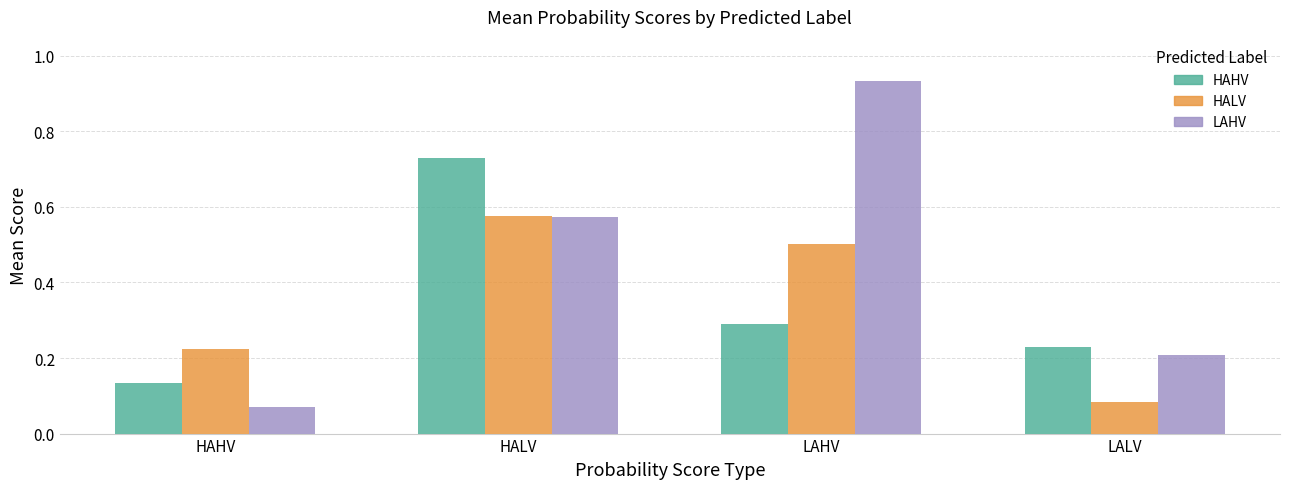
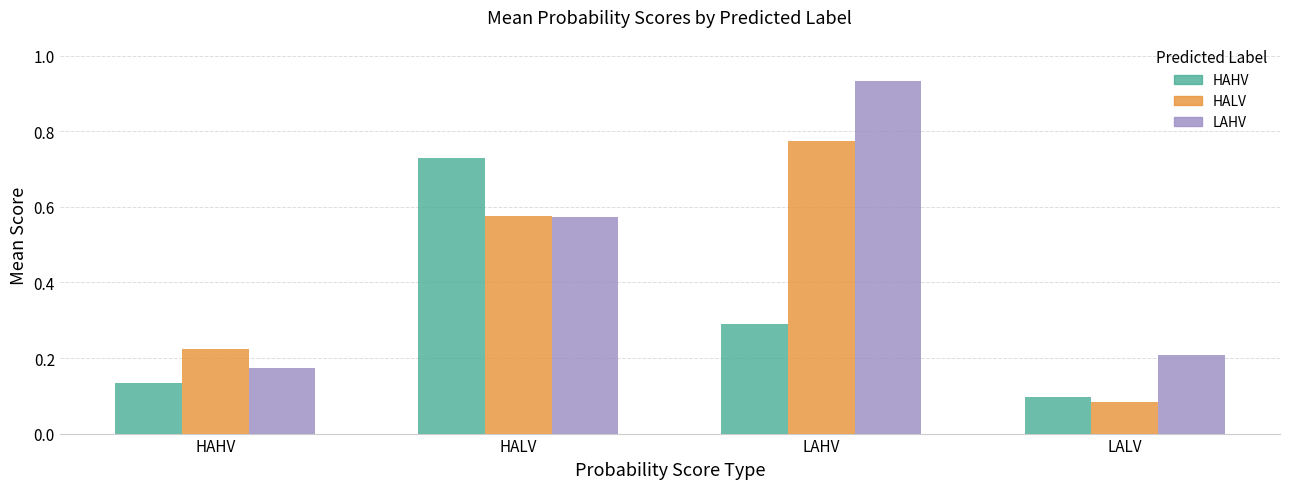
LAHV, HAHV: 0.07 -> 0.17
HALV, LAHV: 0.50 -> 0.77
HAHV, LALV: 0.23 -> 0.10
